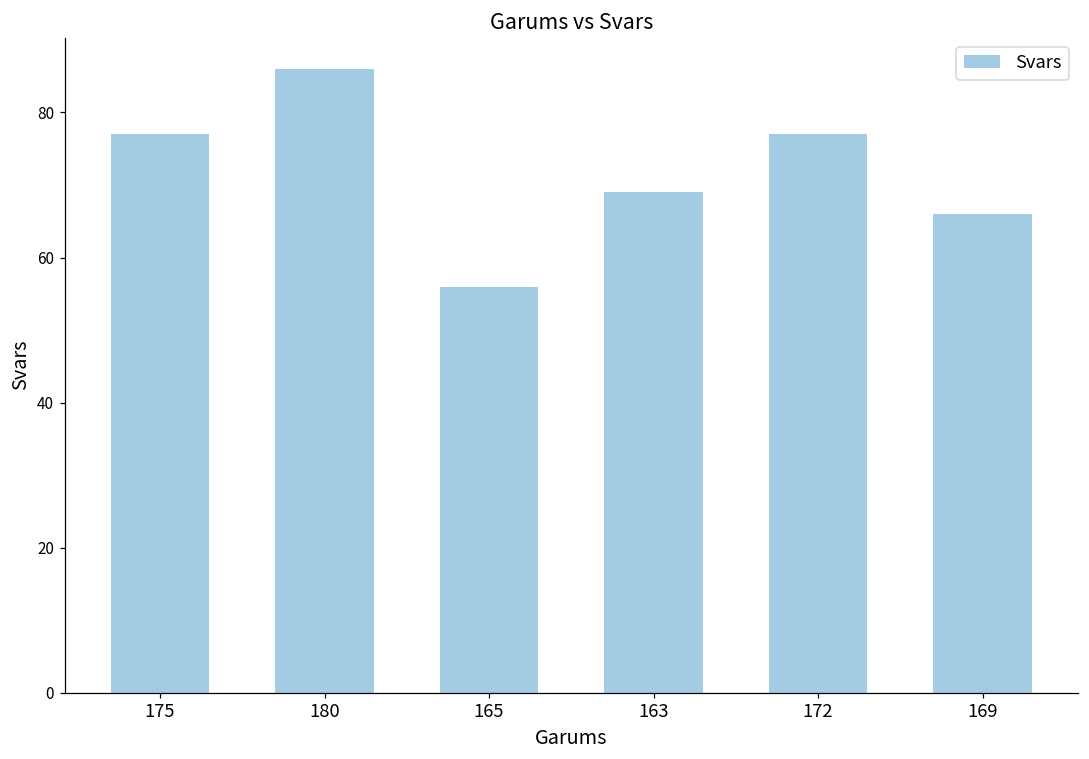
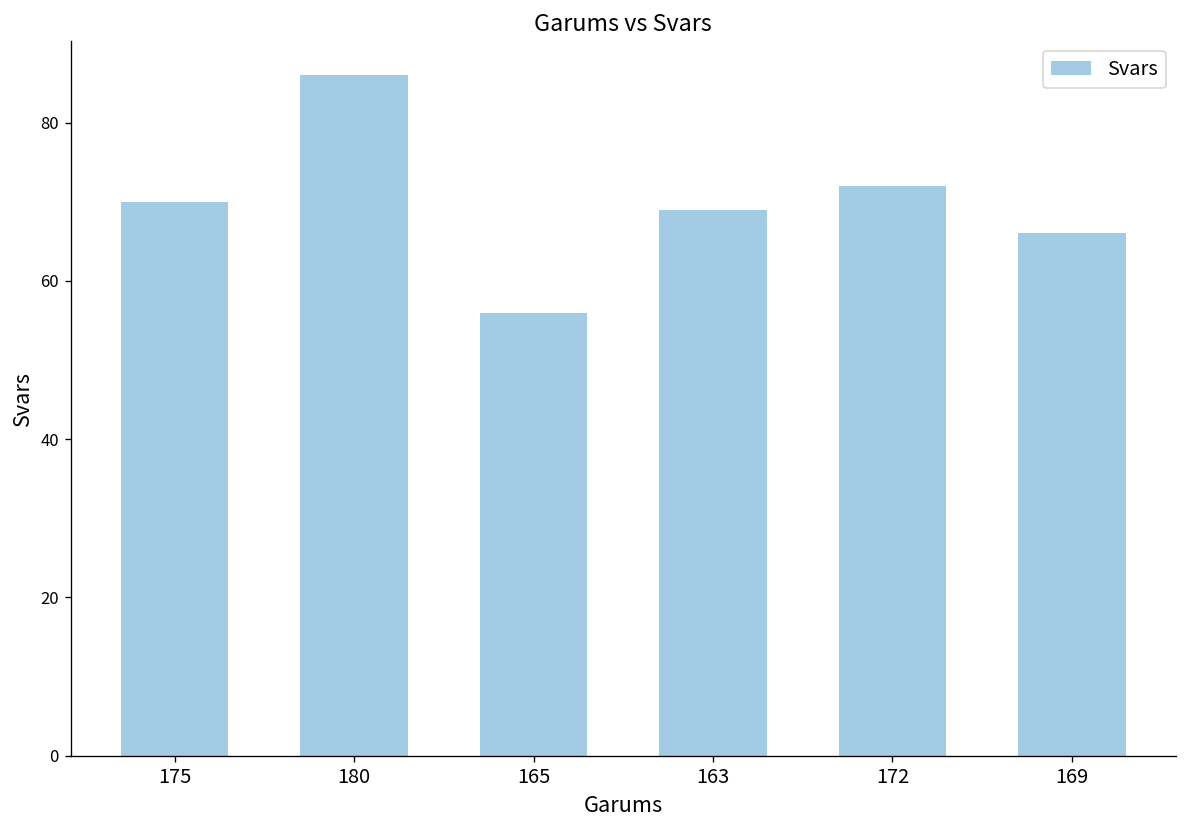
175: 77 -> 70
172: 77 -> 72
